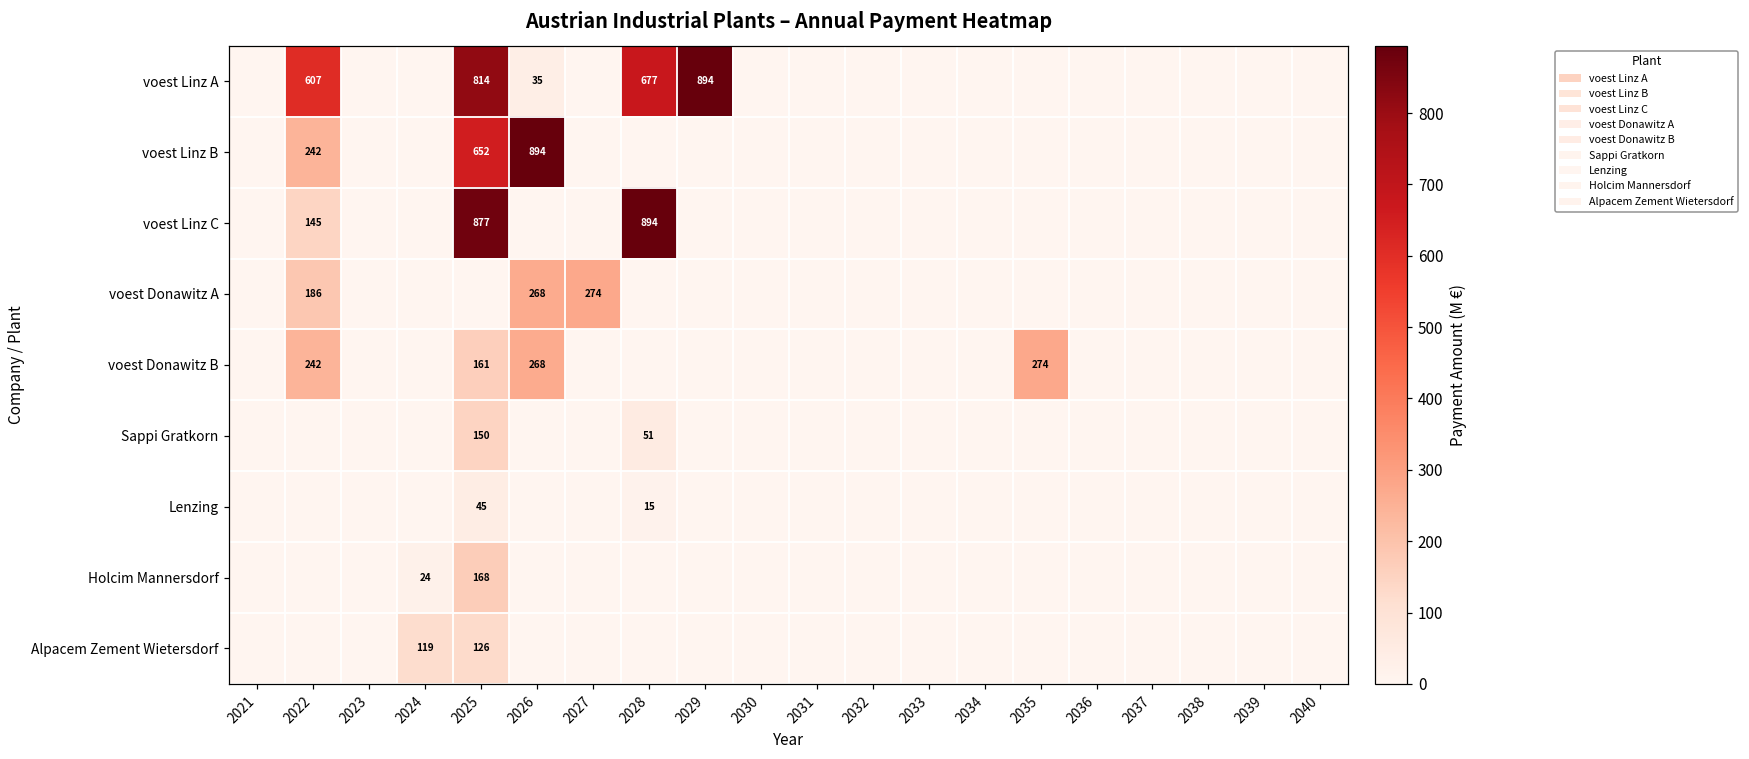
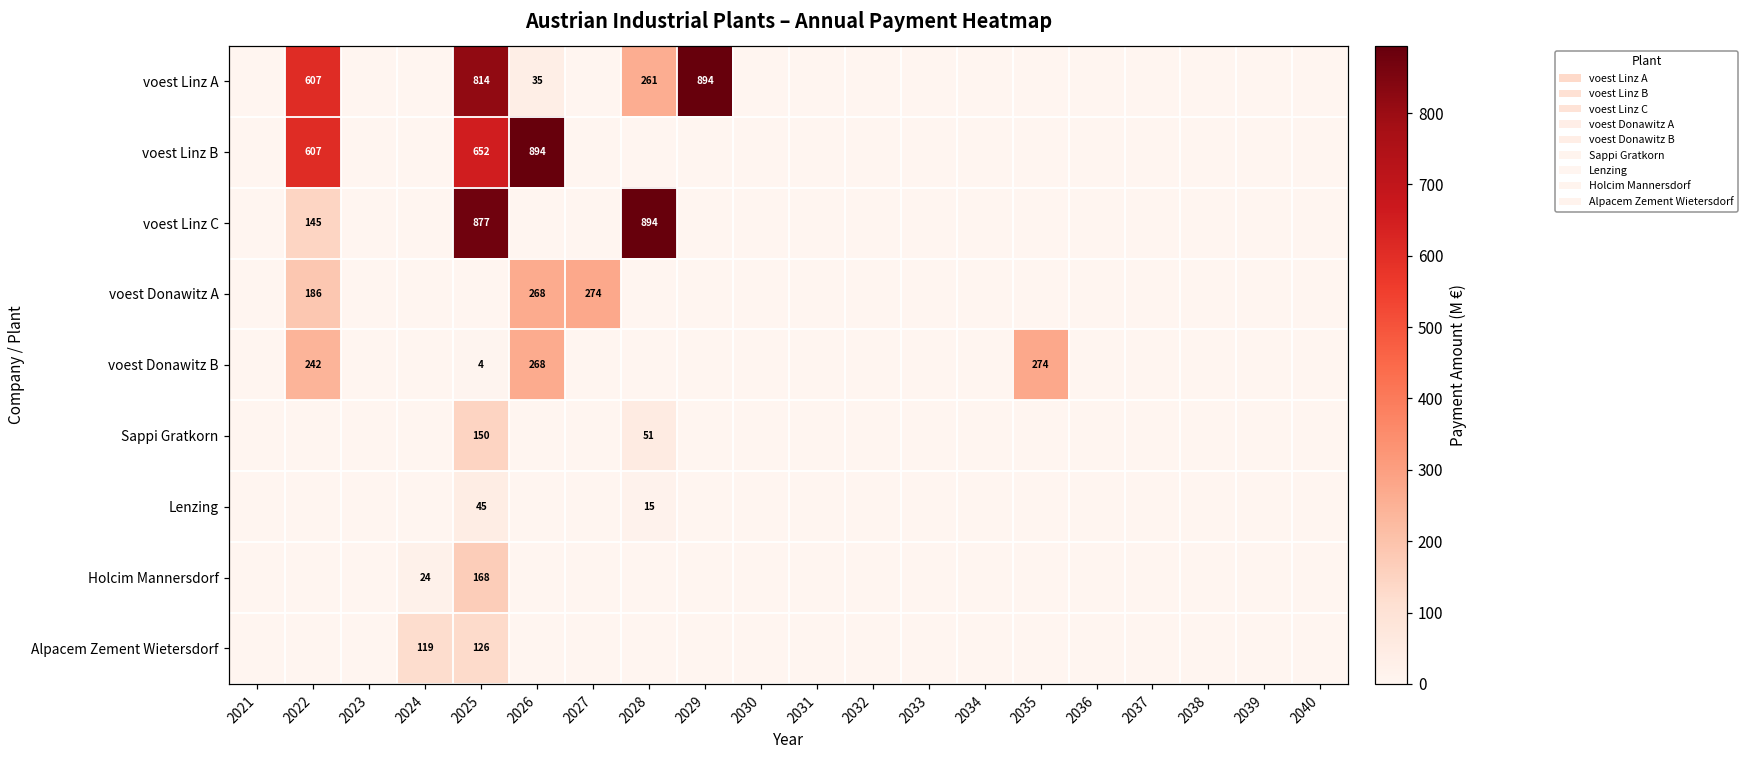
voest Linz A, 2028: 677 -> 261
voest Linz B, 2022: 242 -> 607
voest Donawitz B, 2025: 161 -> 4
